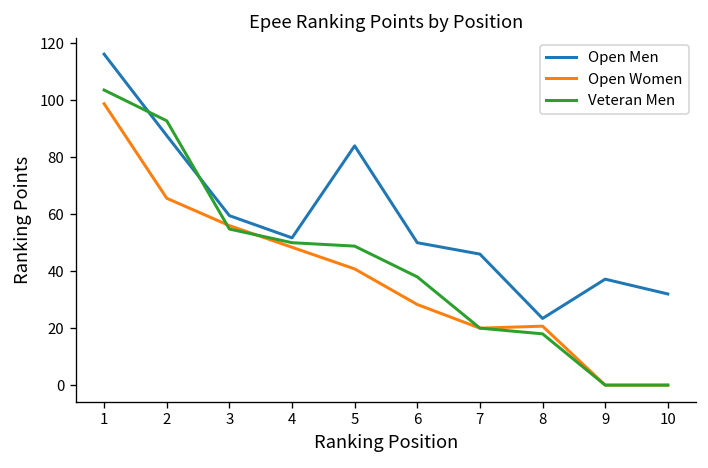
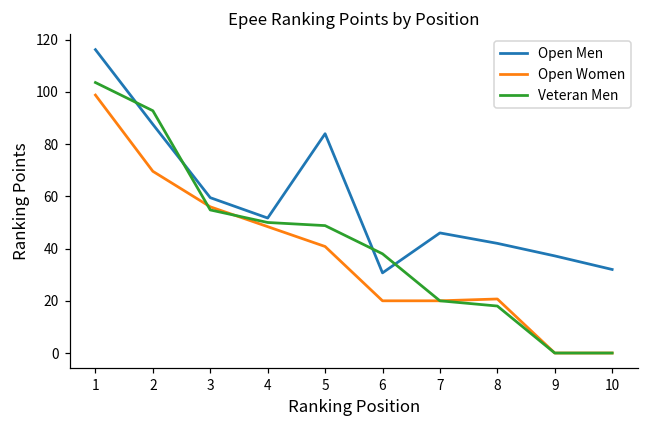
Open Women, 2: 66 -> 70
Open Men, 6: 50 -> 31
Open Women, 6: 28 -> 20
Open Men, 8: 23 -> 42
